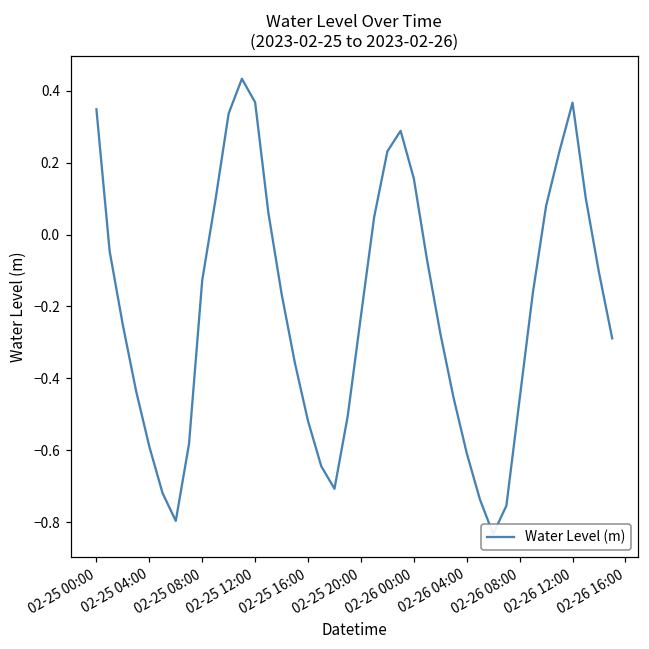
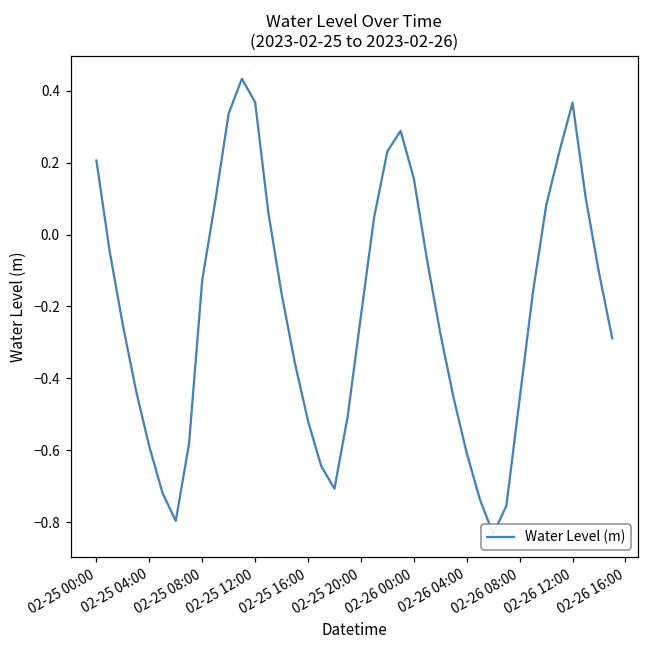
02-25 00:00: 0.35 -> 0.21
